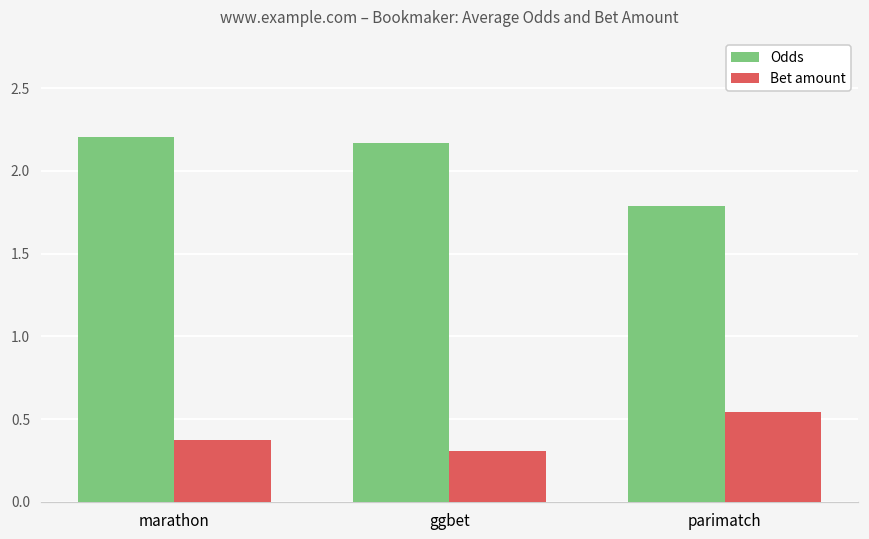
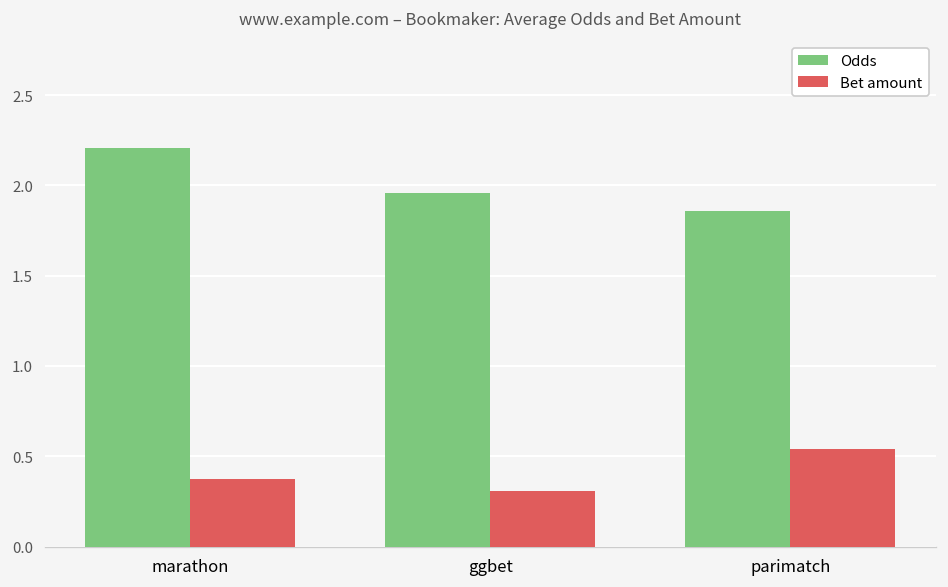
Odds, ggbet: 2.17 -> 1.96
Odds, parimatch: 1.79 -> 1.86
